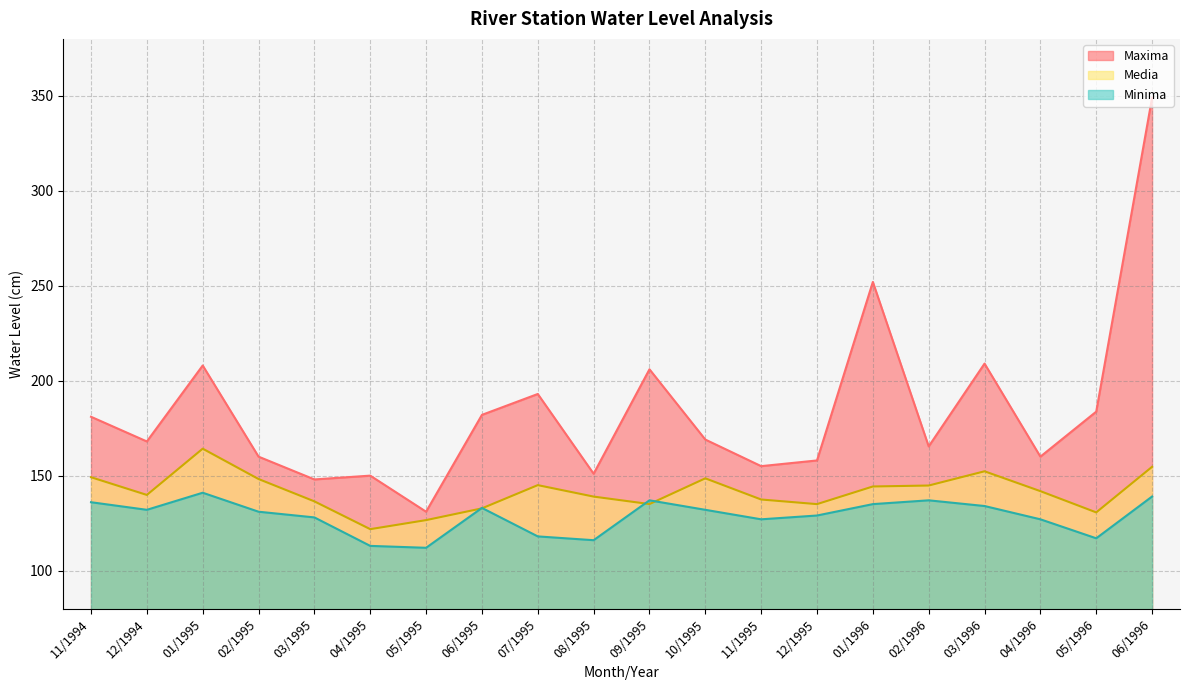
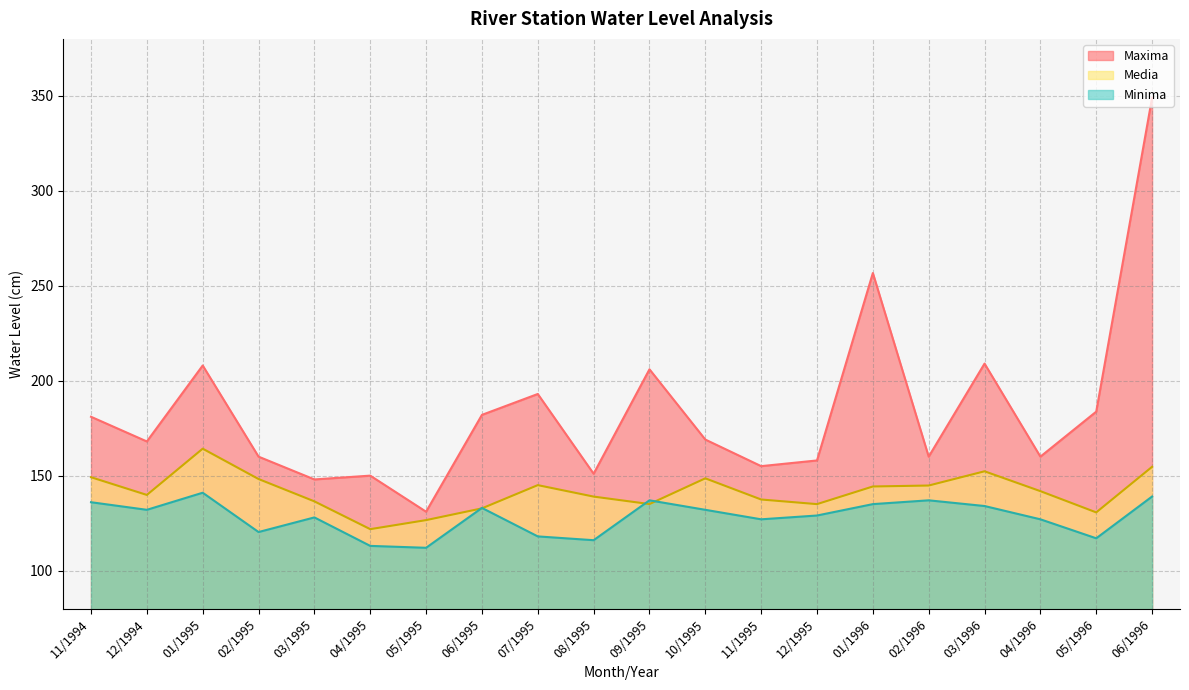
Minima, 02/1995: 131 -> 120
Maxima, 01/1996: 252 -> 257
Maxima, 02/1996: 165 -> 160
